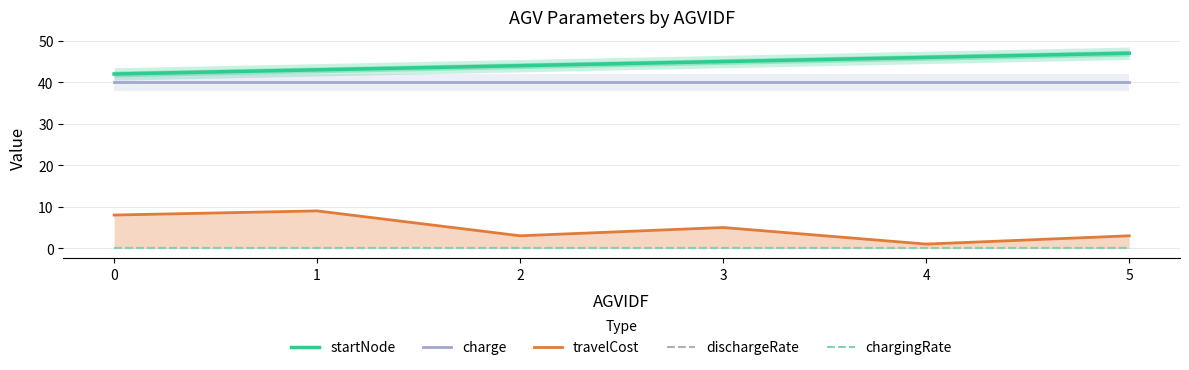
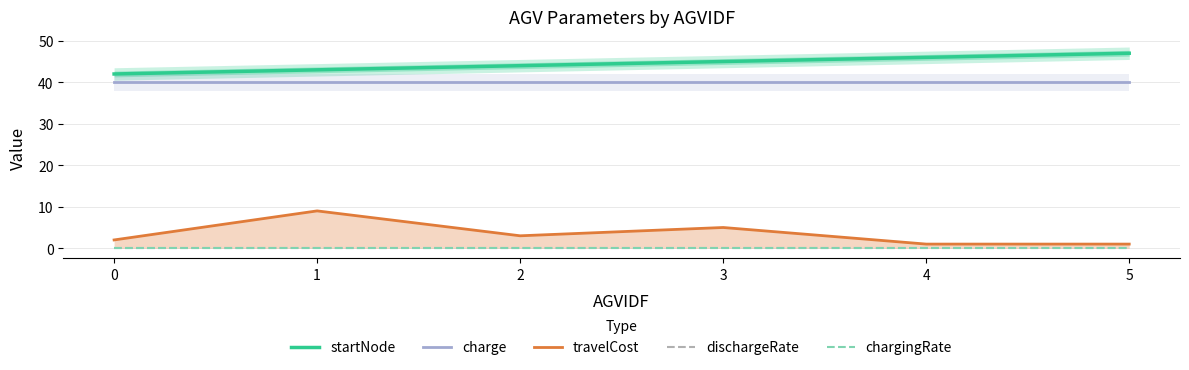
travelCost, 0: 8 -> 2
travelCost, 5: 3 -> 1
